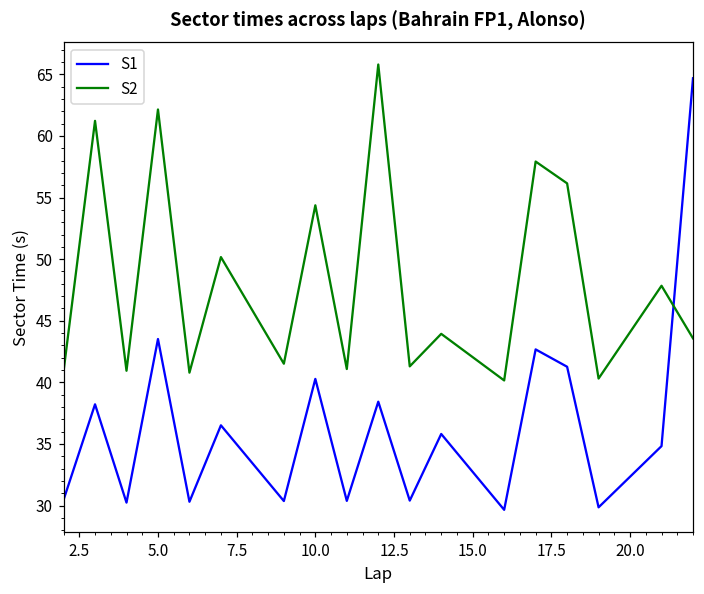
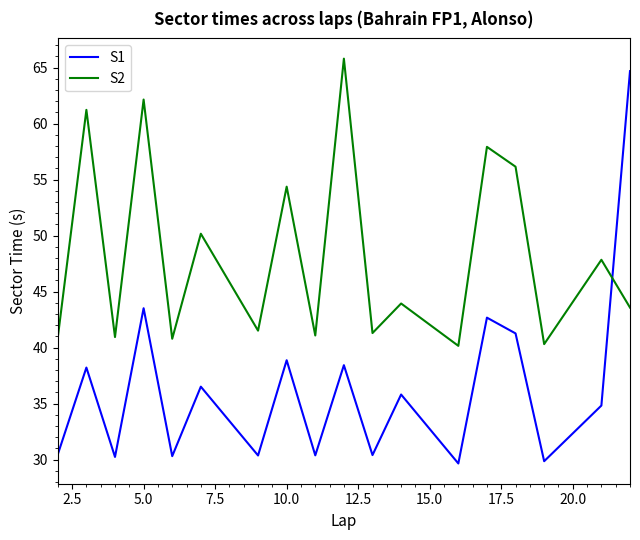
S1, 10.0: 40.3 -> 38.9
